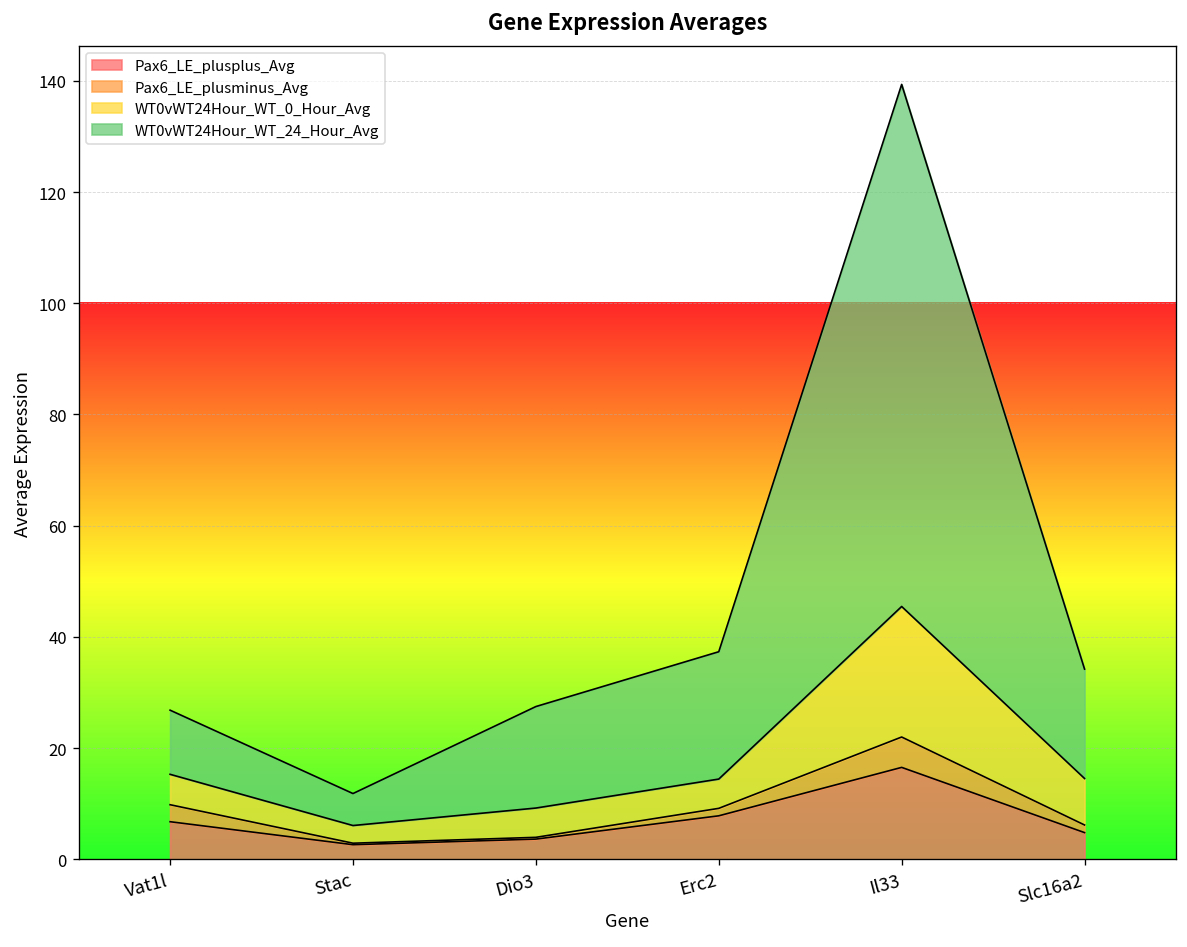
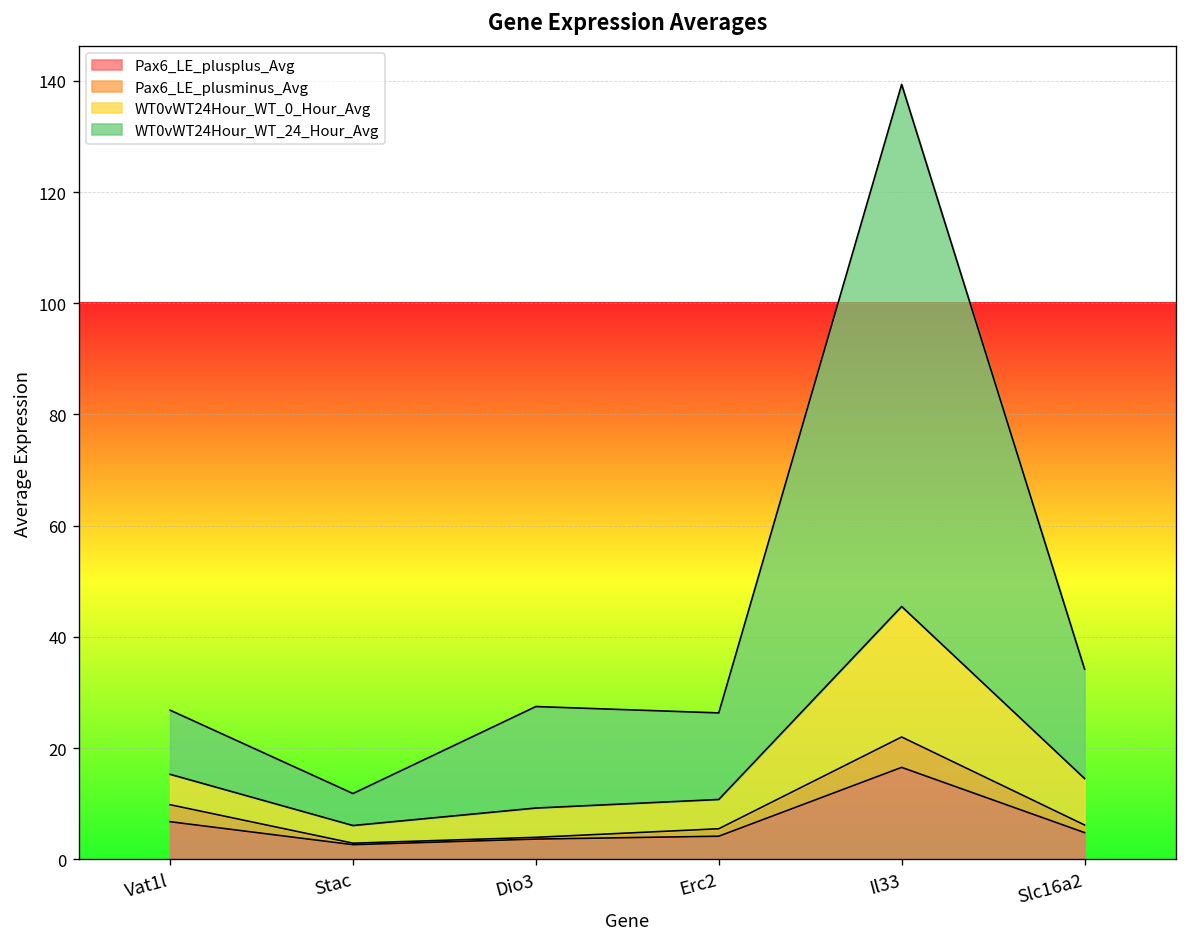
Pax6_LE_plusplus_Avg, Erc2: 8 -> 4
WT0vWT24Hour_WT_24_Hour_Avg, Erc2: 23 -> 16
